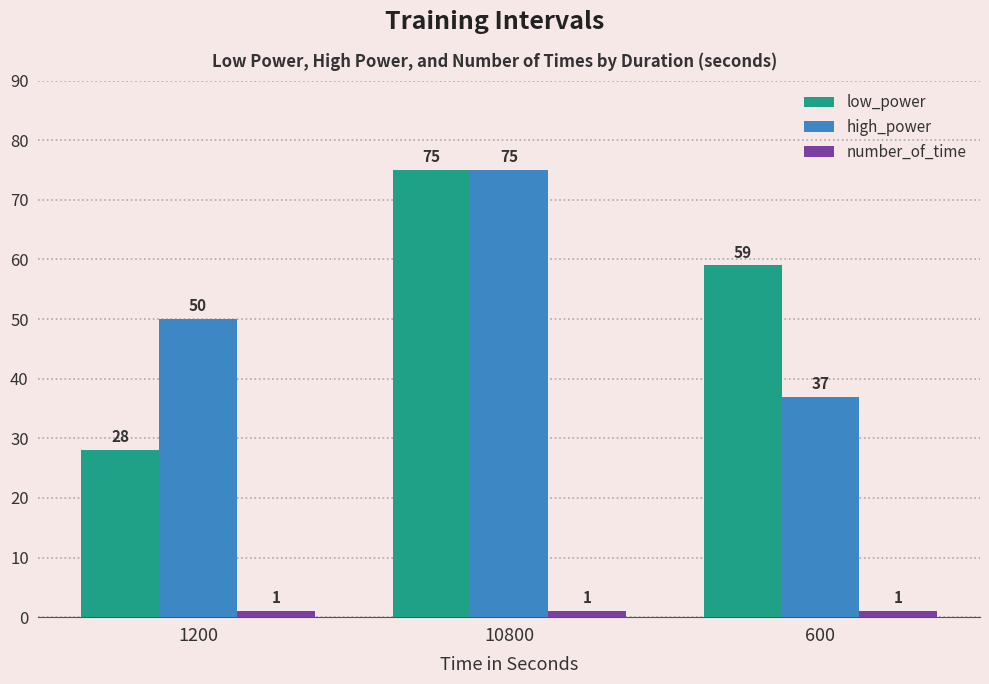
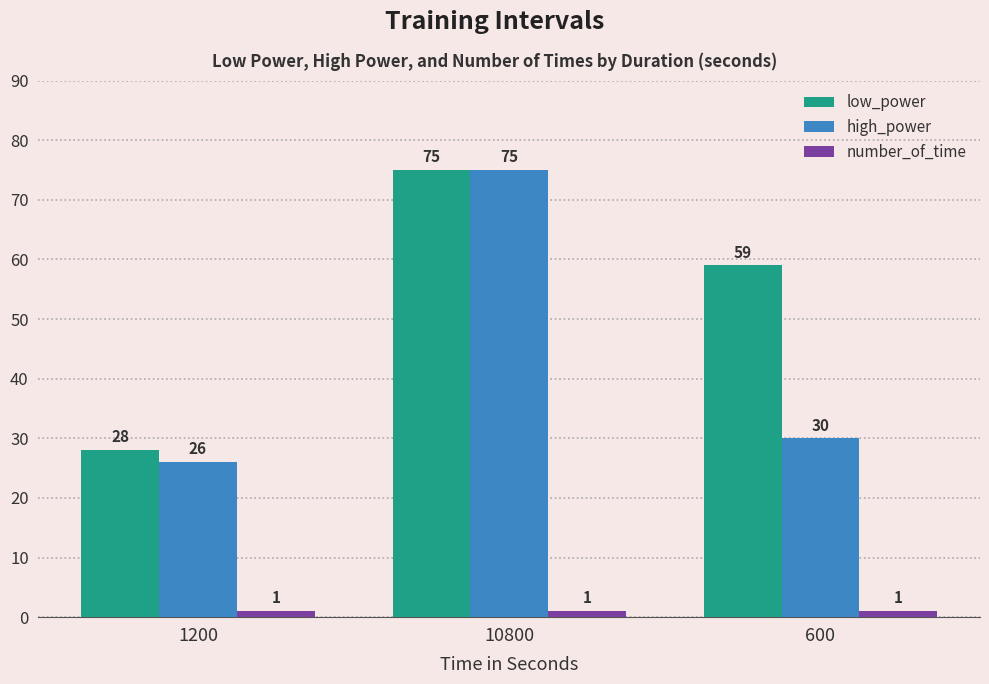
high_power, 1200: 50 -> 26
high_power, 600: 37 -> 30
